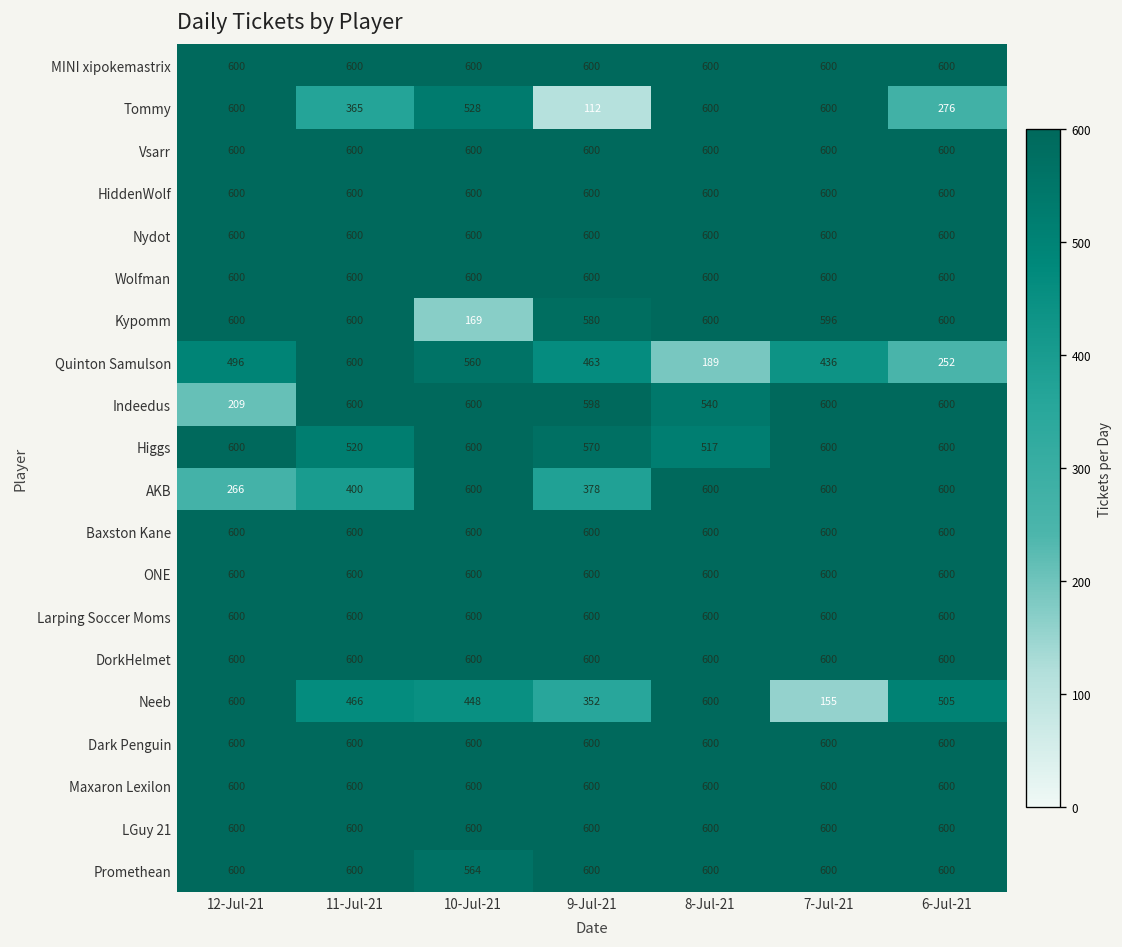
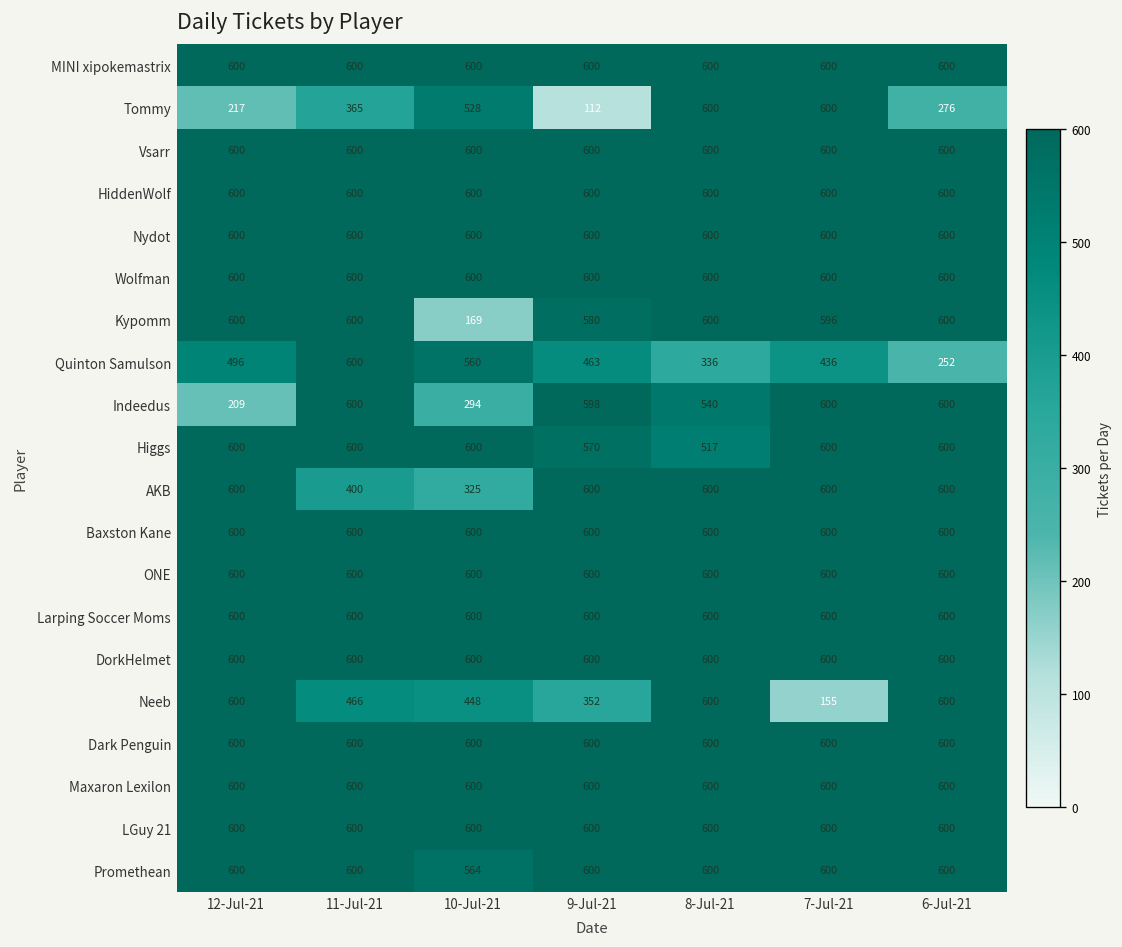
Tommy, 12-Jul-21: 600 -> 217
Quinton Samulson, 8-Jul-21: 189 -> 336
Indeedus, 10-Jul-21: 600 -> 294
Higgs, 11-Jul-21: 520 -> 600
AKB, 12-Jul-21: 266 -> 600
AKB, 10-Jul-21: 600 -> 325
AKB, 9-Jul-21: 378 -> 600
Neeb, 6-Jul-21: 505 -> 600
